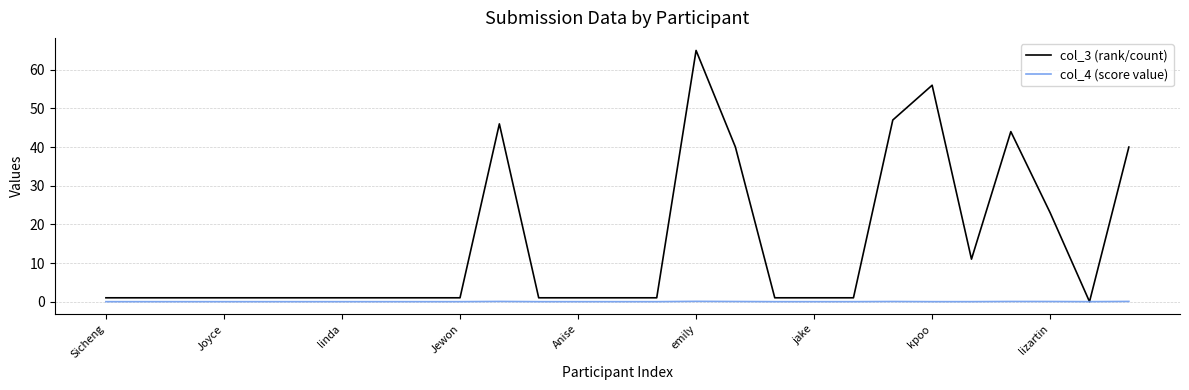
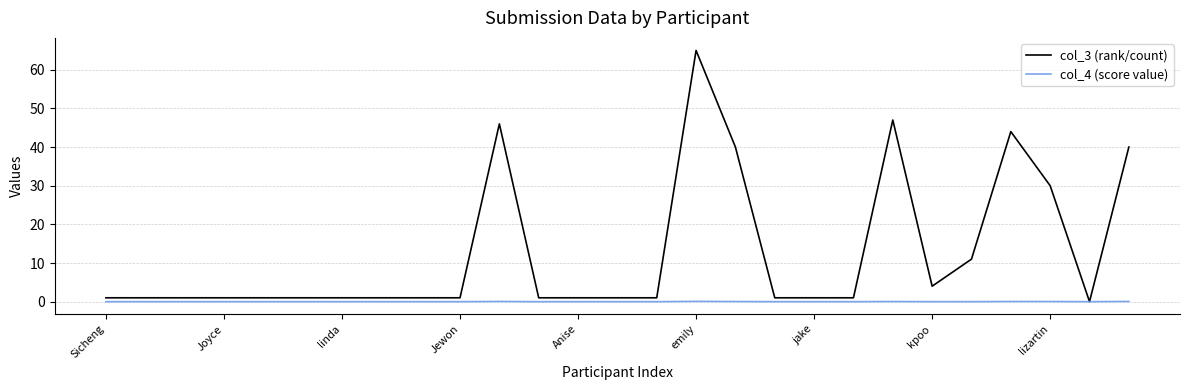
col_3 (rank/count), kpoo: 56 -> 4
col_3 (rank/count), lizartin: 23 -> 30
